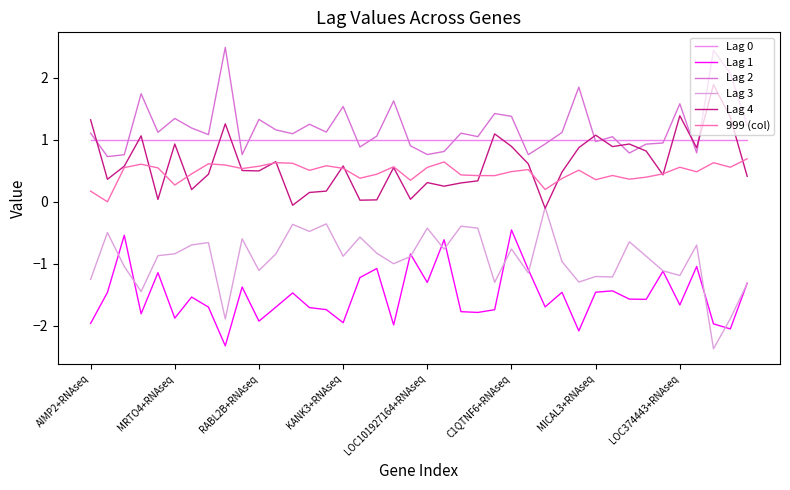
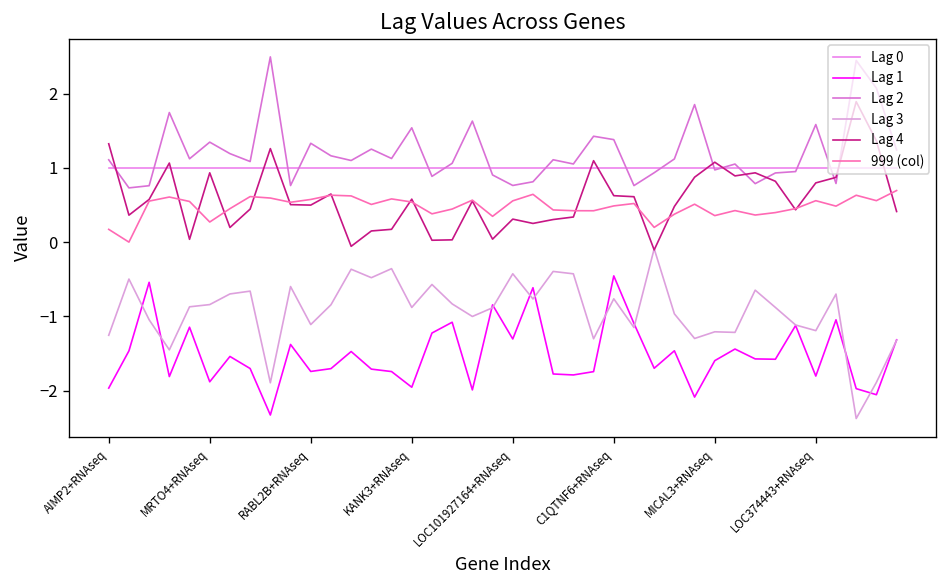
Lag 1, RABL2B+RNAseq: -1.9 -> -1.7
Lag 4, C1QTNF6+RNAseq: 0.9 -> 0.6
Lag 1, MICAL3+RNAseq: -1.5 -> -1.6
Lag 1, LOC374443+RNAseq: -1.7 -> -1.8
Lag 4, LOC374443+RNAseq: 1.4 -> 0.8
